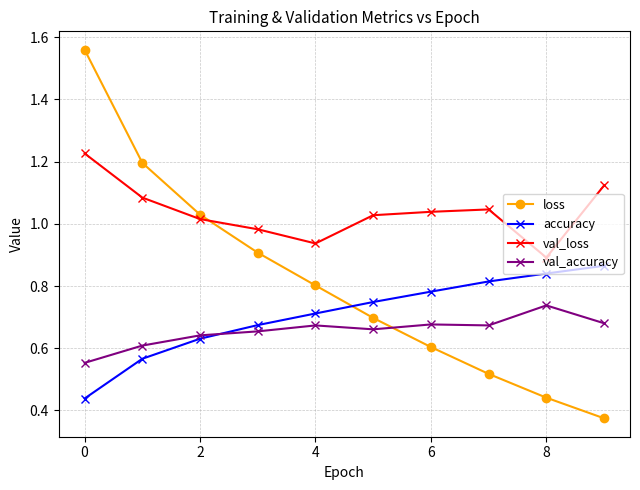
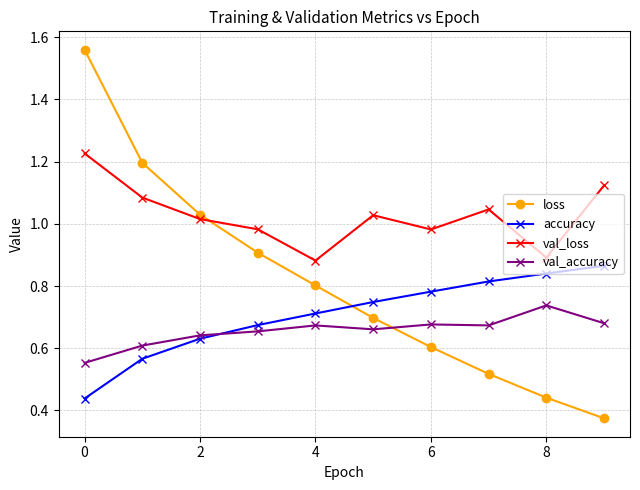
val_loss, 4: 0.94 -> 0.88
val_loss, 6: 1.04 -> 0.98
